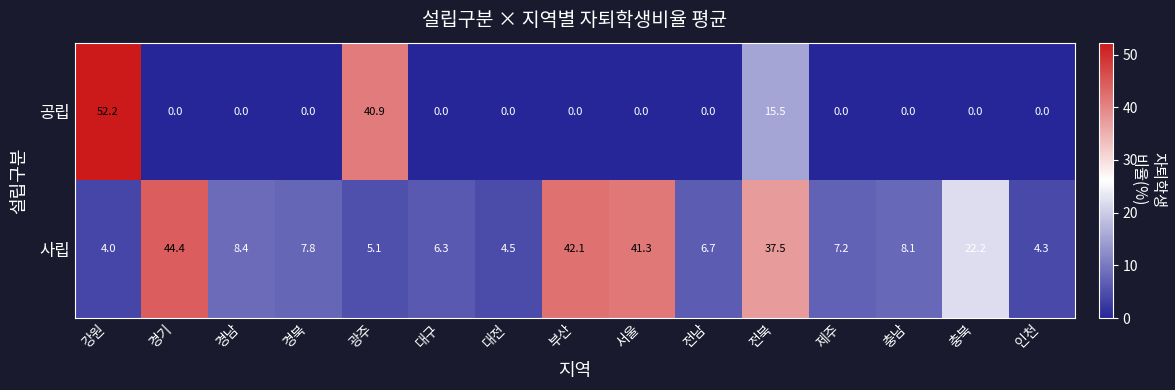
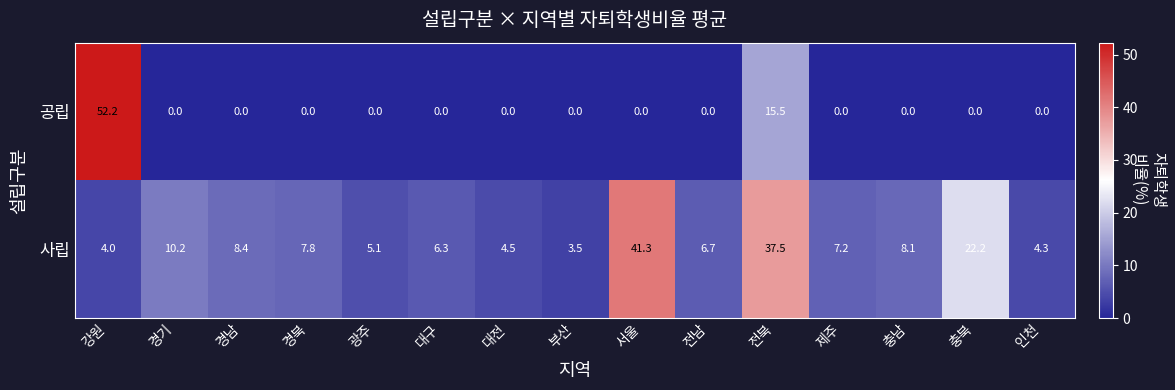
공립, 광주: 40.9 -> 0.0
사립, 경기: 44.4 -> 10.2
사립, 부산: 42.1 -> 3.5
